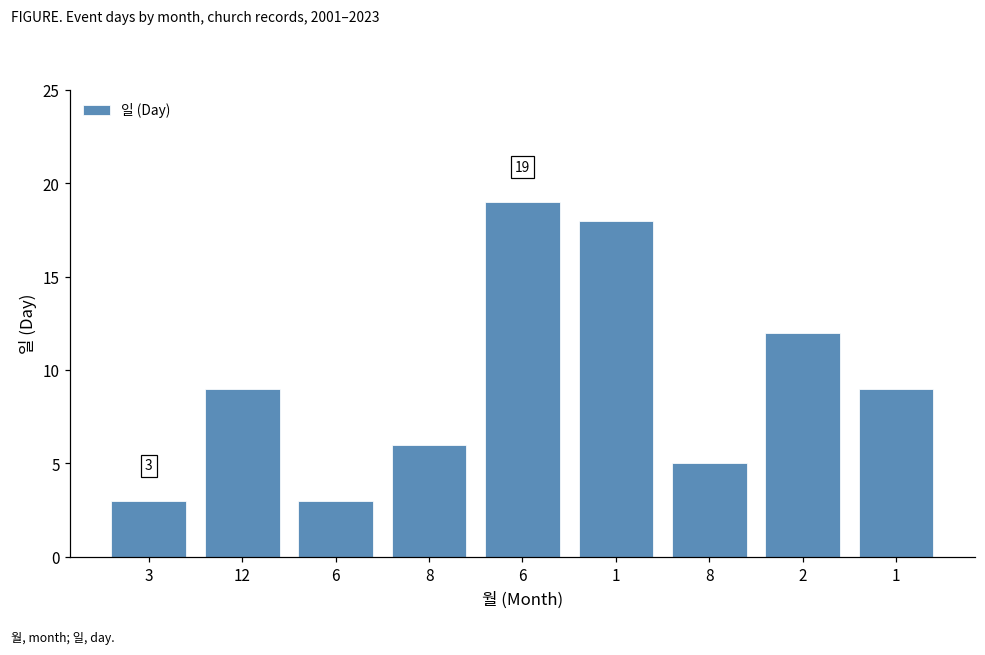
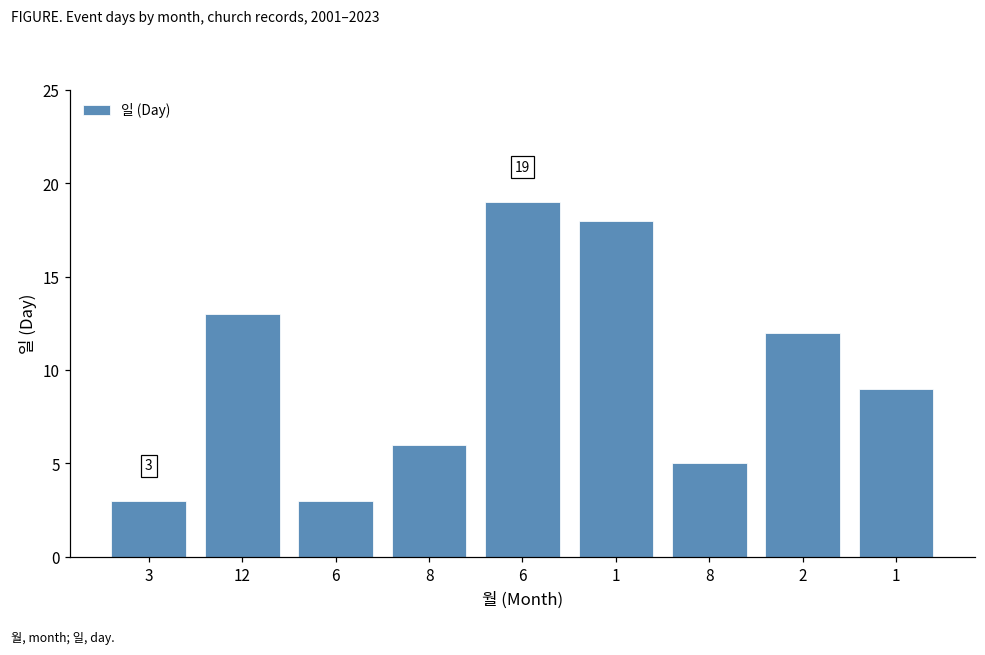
12: 9 -> 13
